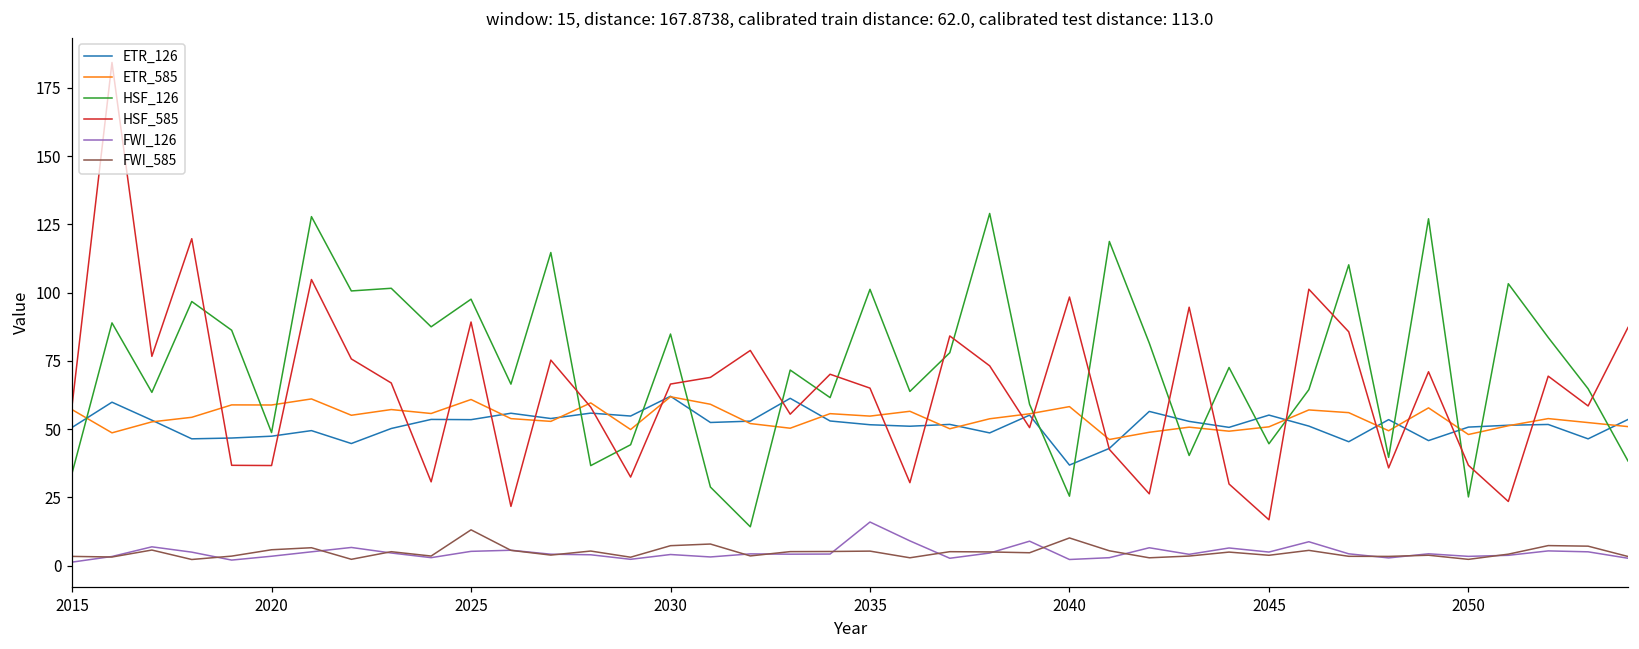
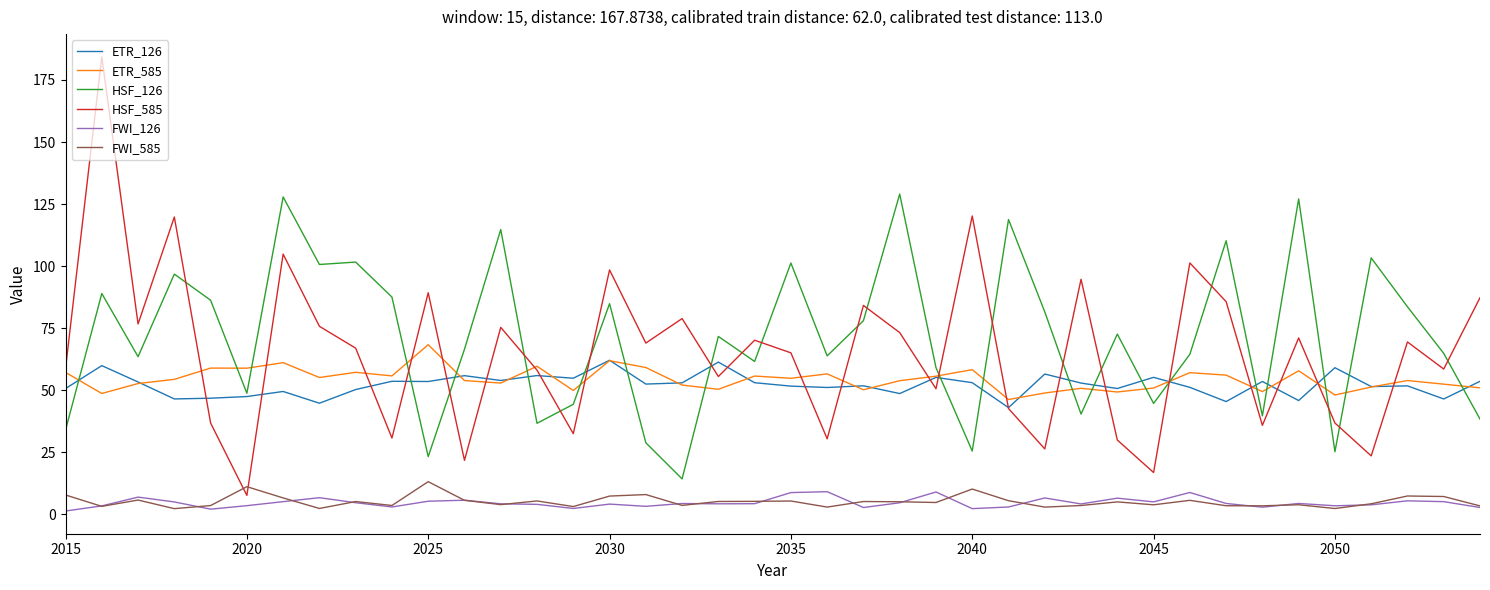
FWI_585, 2015: 3 -> 8
HSF_585, 2020: 37 -> 8
FWI_585, 2020: 6 -> 11
ETR_585, 2025: 61 -> 68
HSF_126, 2025: 98 -> 23
HSF_585, 2030: 67 -> 98
FWI_126, 2035: 16 -> 9
ETR_126, 2040: 37 -> 53
HSF_585, 2040: 98 -> 120
ETR_126, 2050: 51 -> 59
